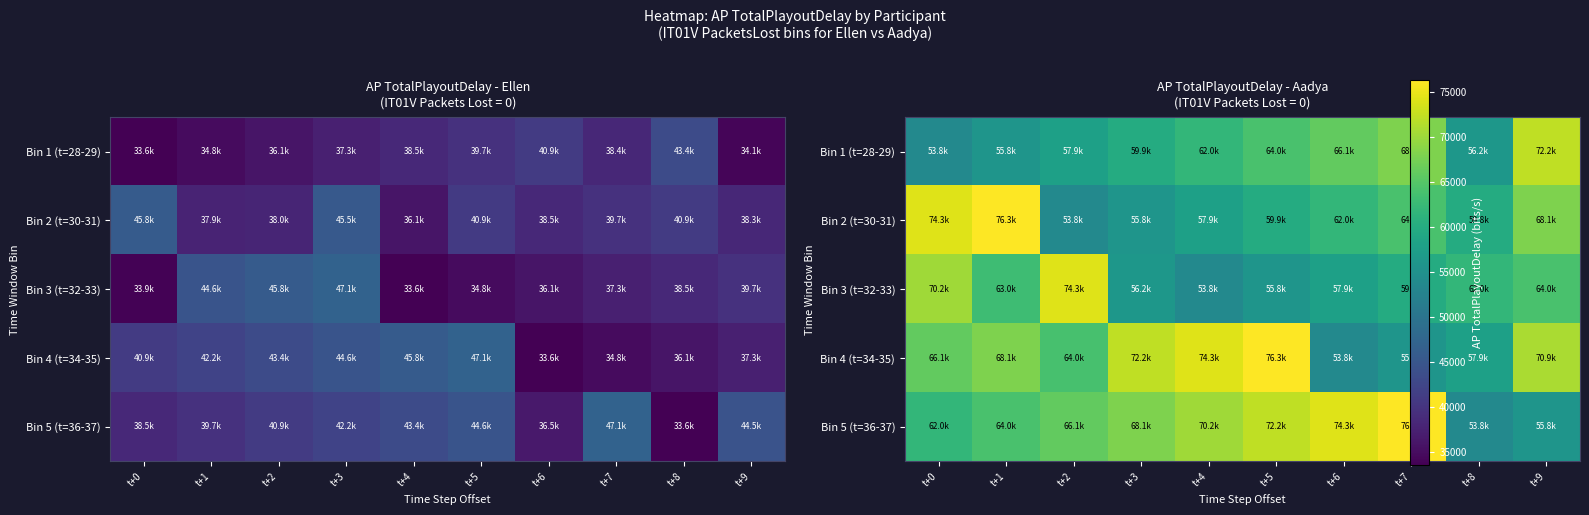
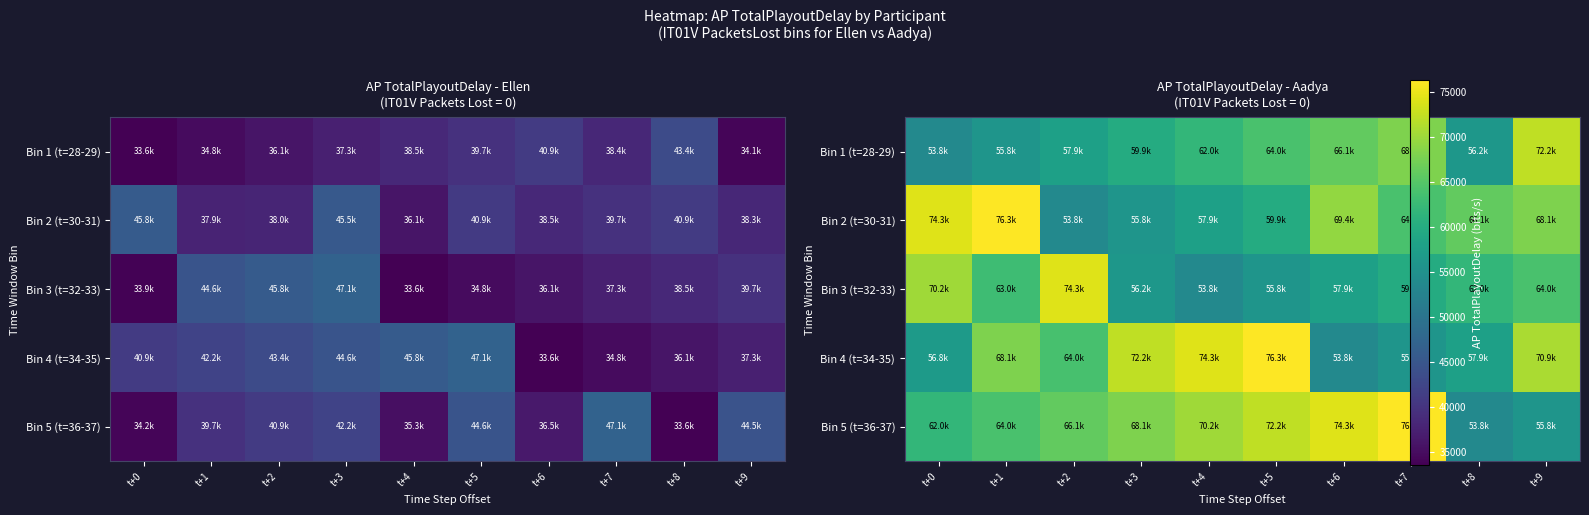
AP TotalPlayoutDelay - Ellen (IT01V Packets Lost = 0), Bin 5 (t=36-37), t+0: 38.5k -> 34.2k
AP TotalPlayoutDelay - Ellen (IT01V Packets Lost = 0), Bin 5 (t=36-37), t+4: 43.4k -> 35.3k
AP TotalPlayoutDelay - Aadya (IT01V Packets Lost = 0), Bin 2 (t=30-31), t+6: 62.0k -> 69.4k
AP TotalPlayoutDelay - Aadya (IT01V Packets Lost = 0), Bin 2 (t=30-31), t+8: 59.8k -> 66.1k
AP TotalPlayoutDelay - Aadya (IT01V Packets Lost = 0), Bin 4 (t=34-35), t+0: 66.1k -> 56.8k
